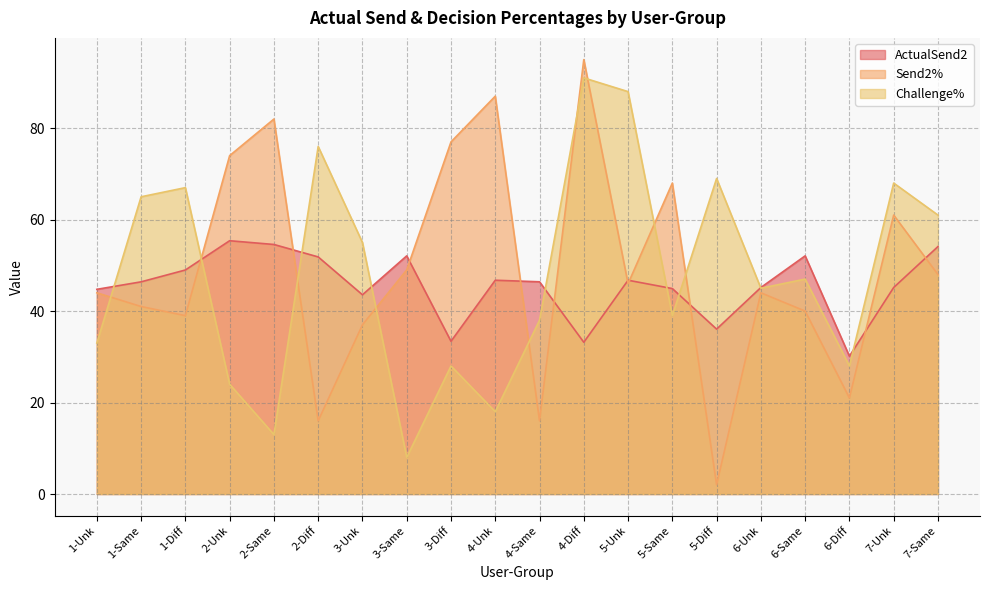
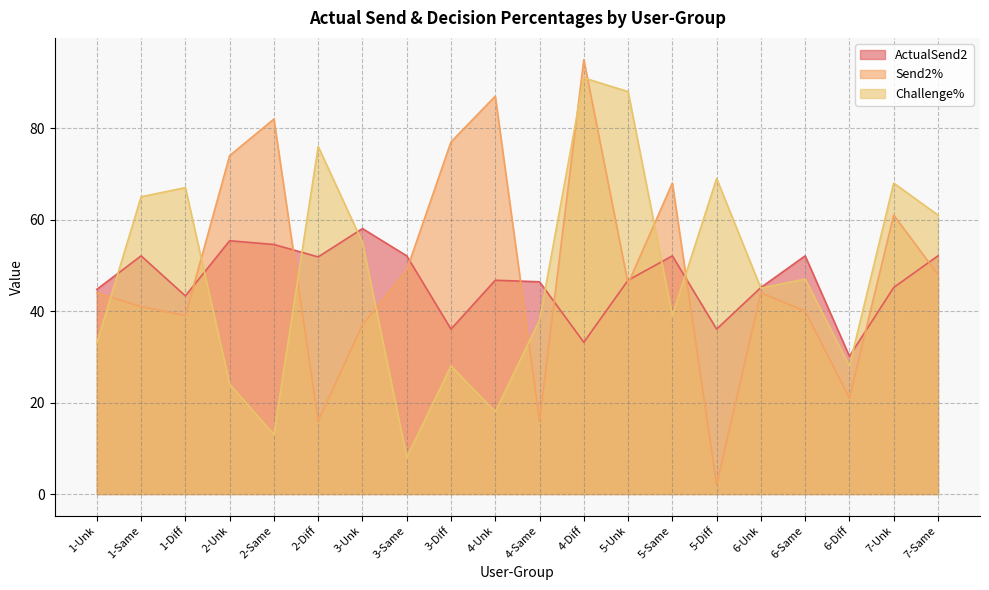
ActualSend2, 1-Same: 46 -> 52
ActualSend2, 1-Diff: 49 -> 43
ActualSend2, 3-Unk: 44 -> 58
ActualSend2, 3-Diff: 33 -> 36
ActualSend2, 5-Same: 45 -> 52
ActualSend2, 7-Same: 54 -> 52
